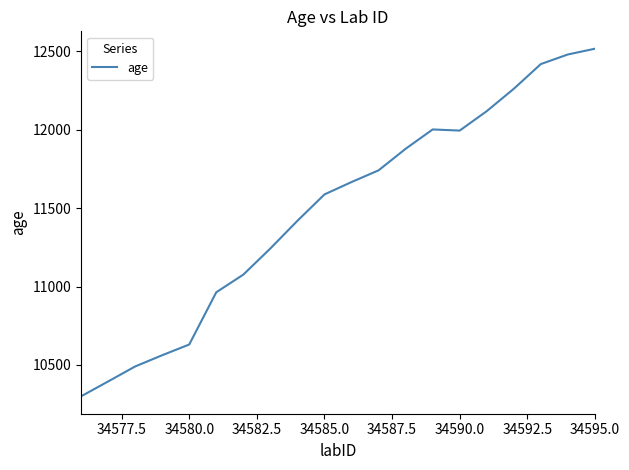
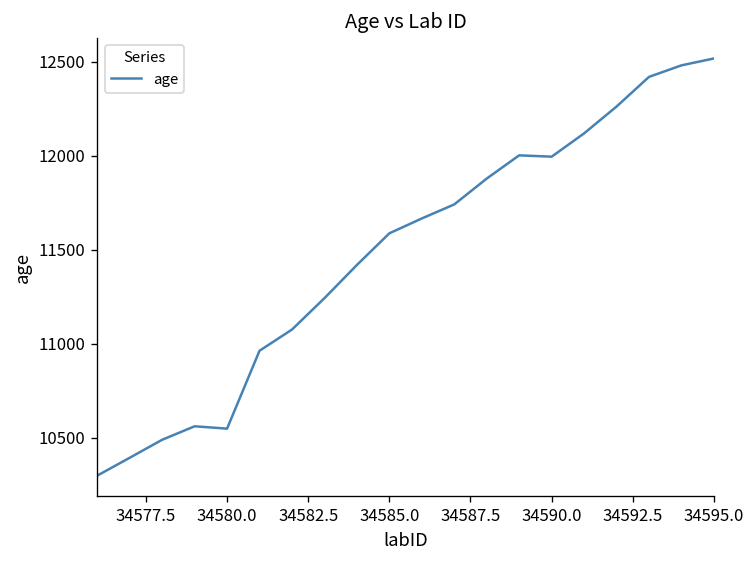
34580.0: 10630 -> 10550
